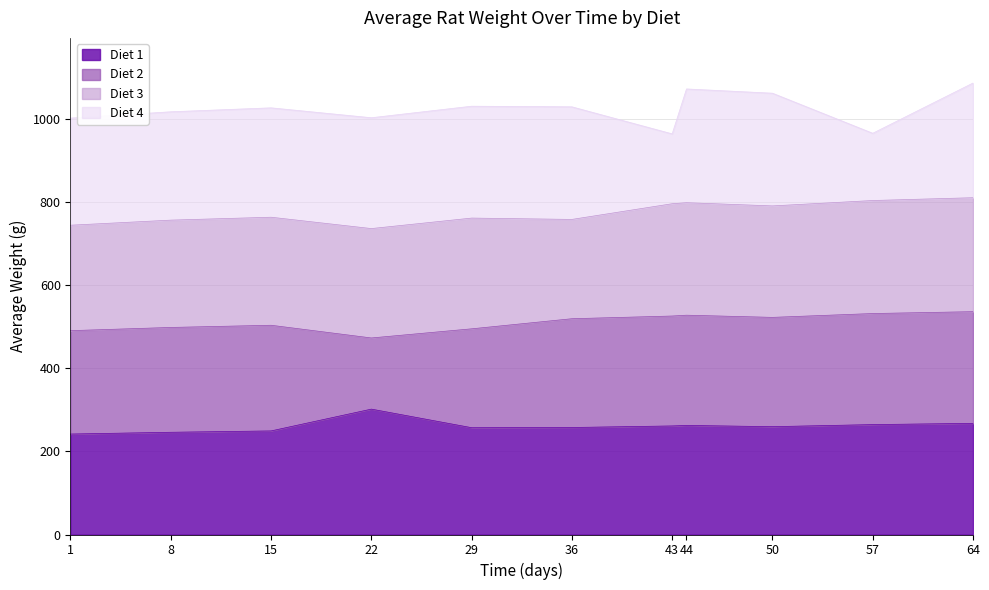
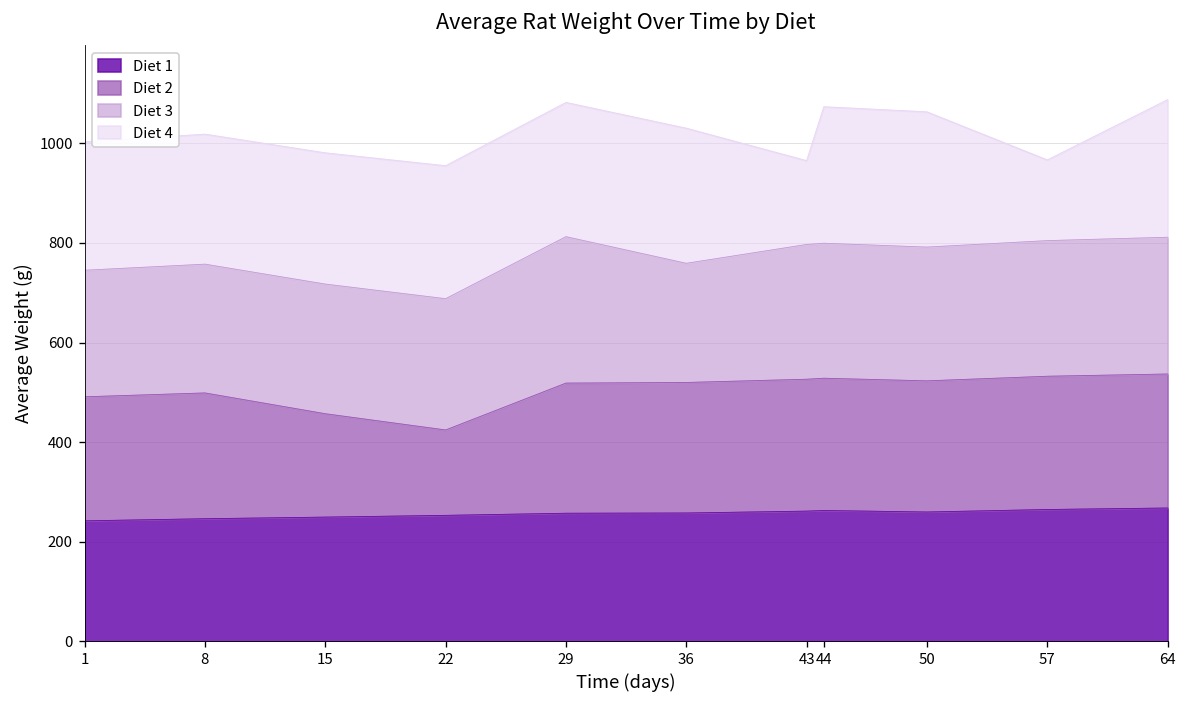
Diet 2, 15: 250 -> 210
Diet 1, 22: 300 -> 250
Diet 2, 29: 240 -> 260
Diet 3, 29: 270 -> 290
